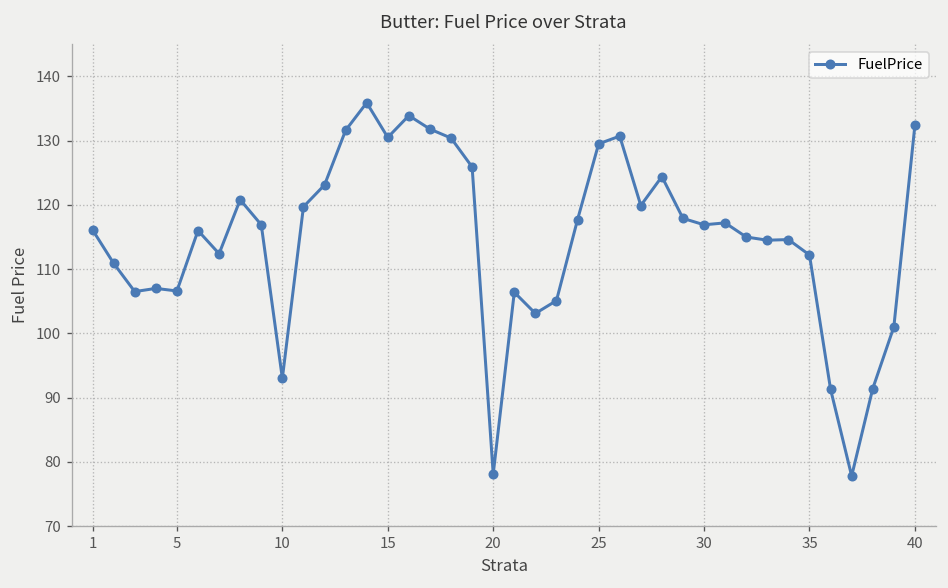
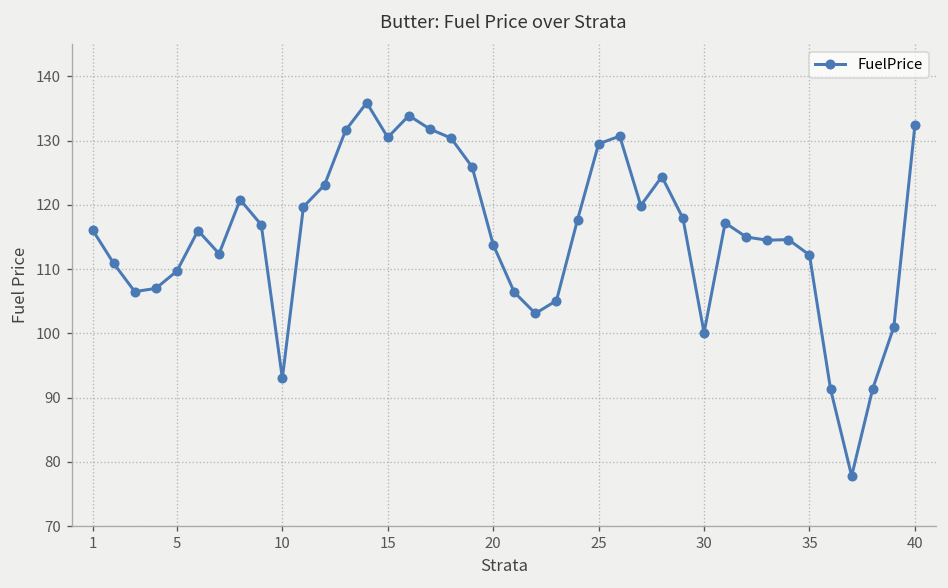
5: 107 -> 110
20: 78 -> 114
30: 117 -> 100
